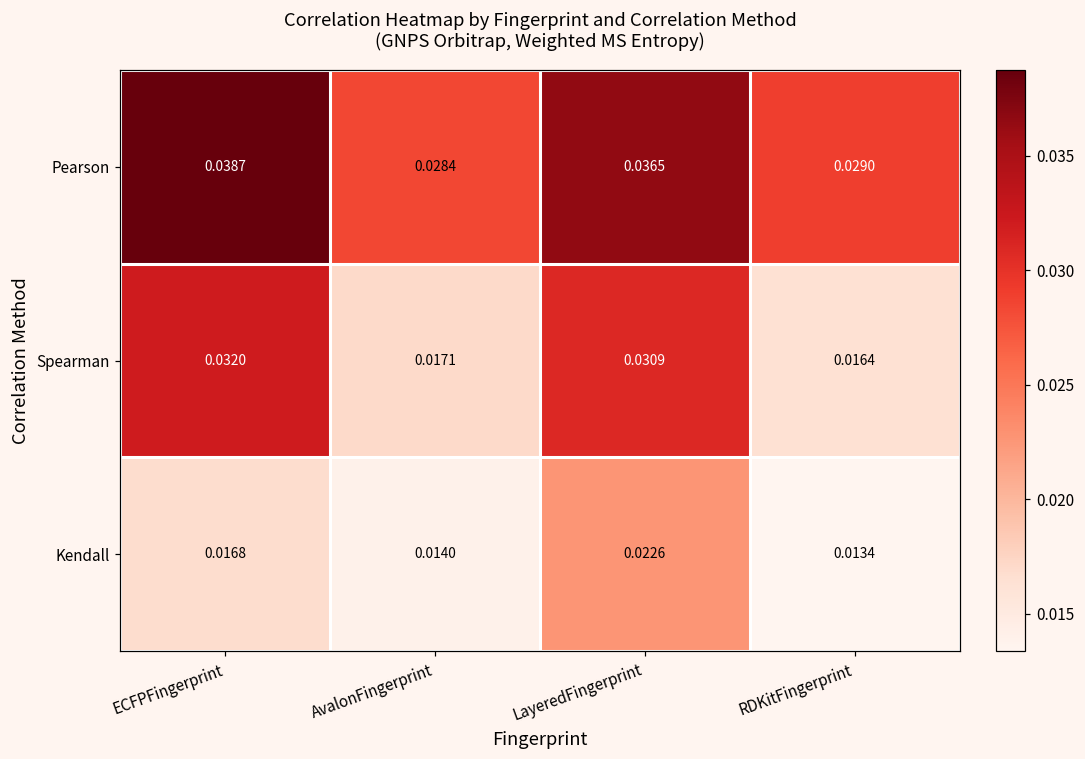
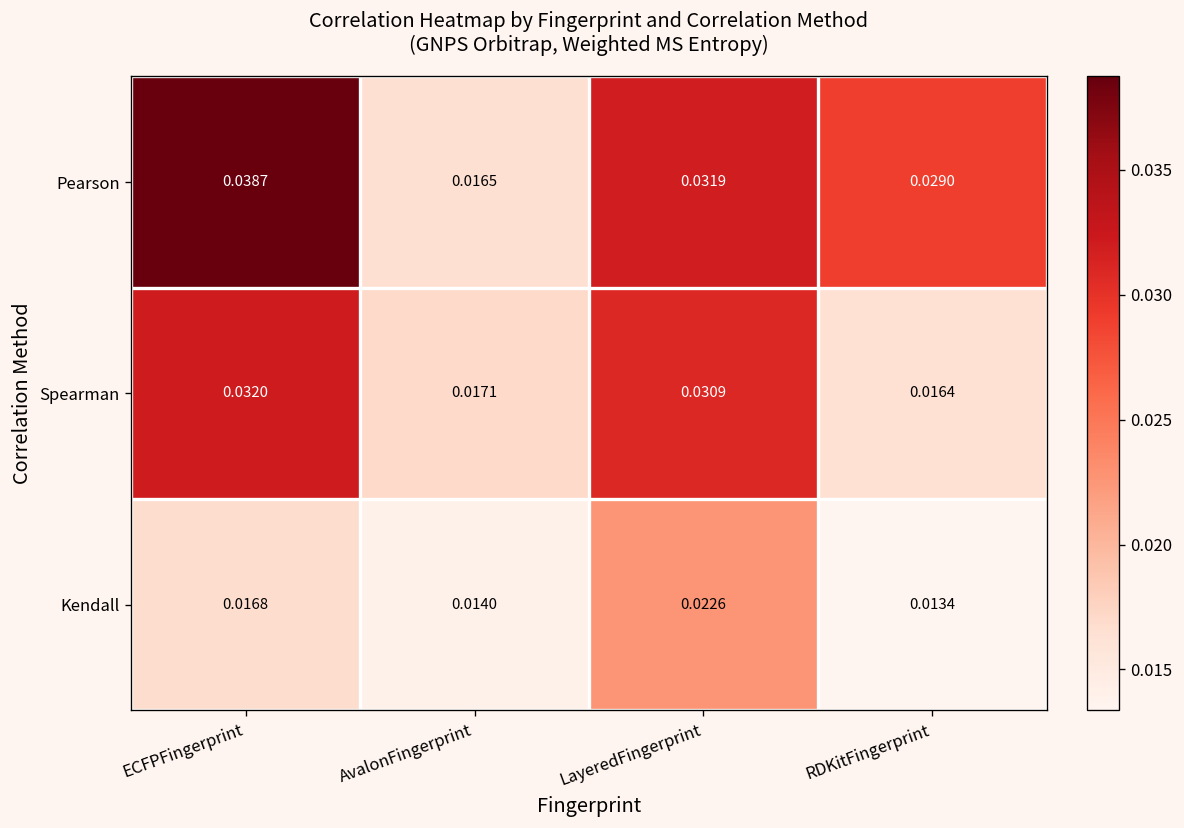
Pearson, AvalonFingerprint: 0.0284 -> 0.0165
Pearson, LayeredFingerprint: 0.0365 -> 0.0319
